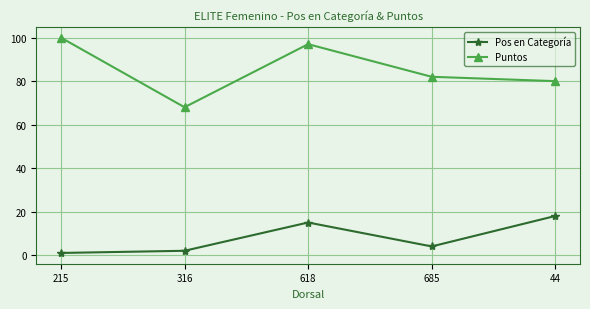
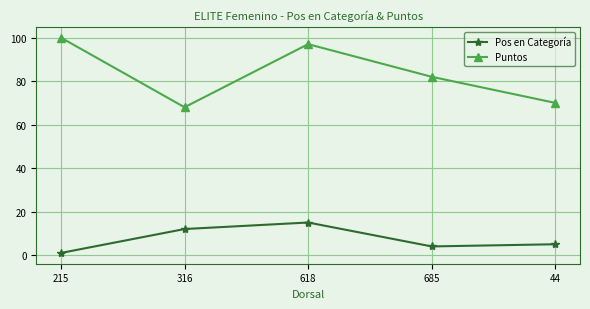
Pos en Categoría, 316: 2 -> 12
Pos en Categoría, 44: 18 -> 5
Puntos, 44: 80 -> 70
